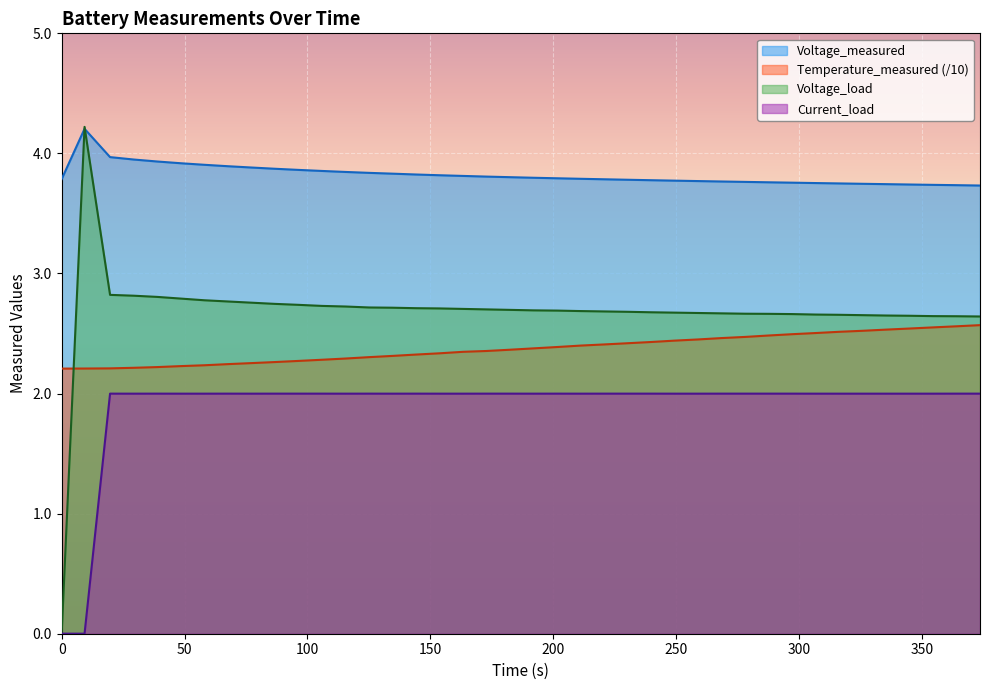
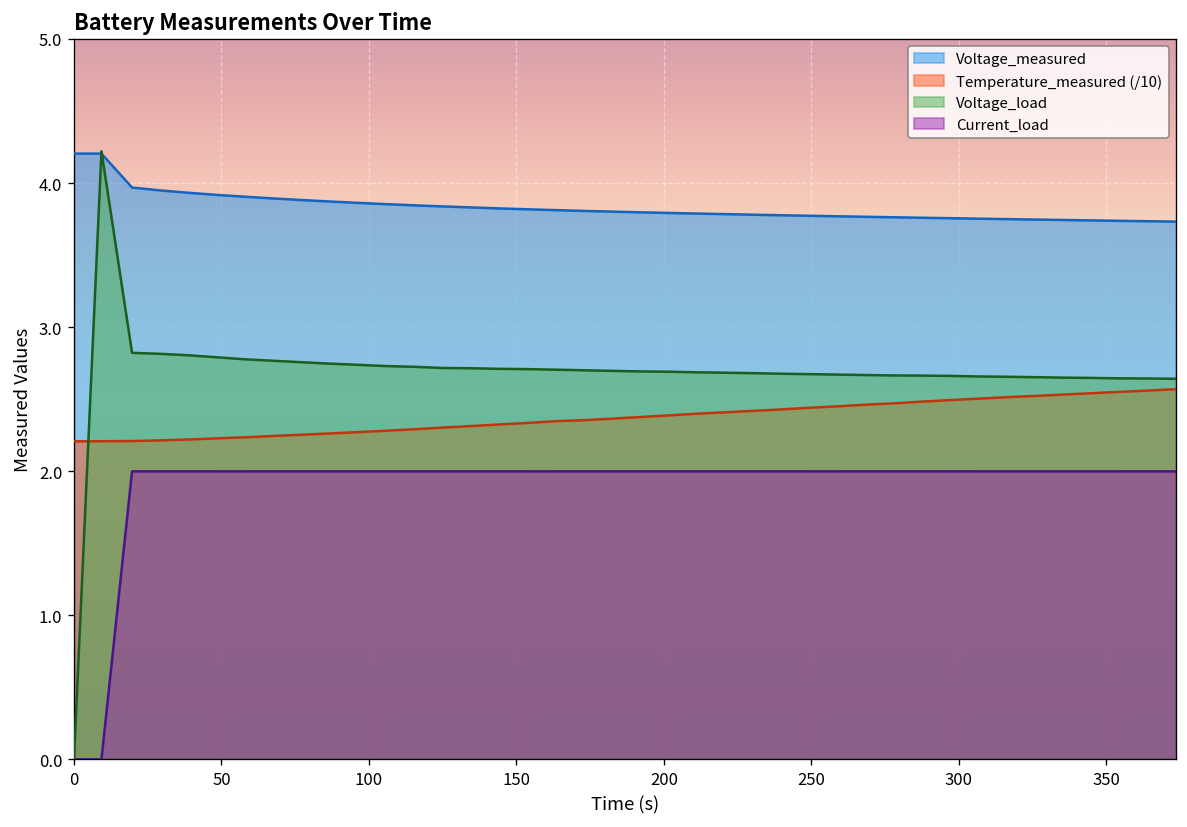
Voltage_measured, 0: 3.79 -> 4.20
